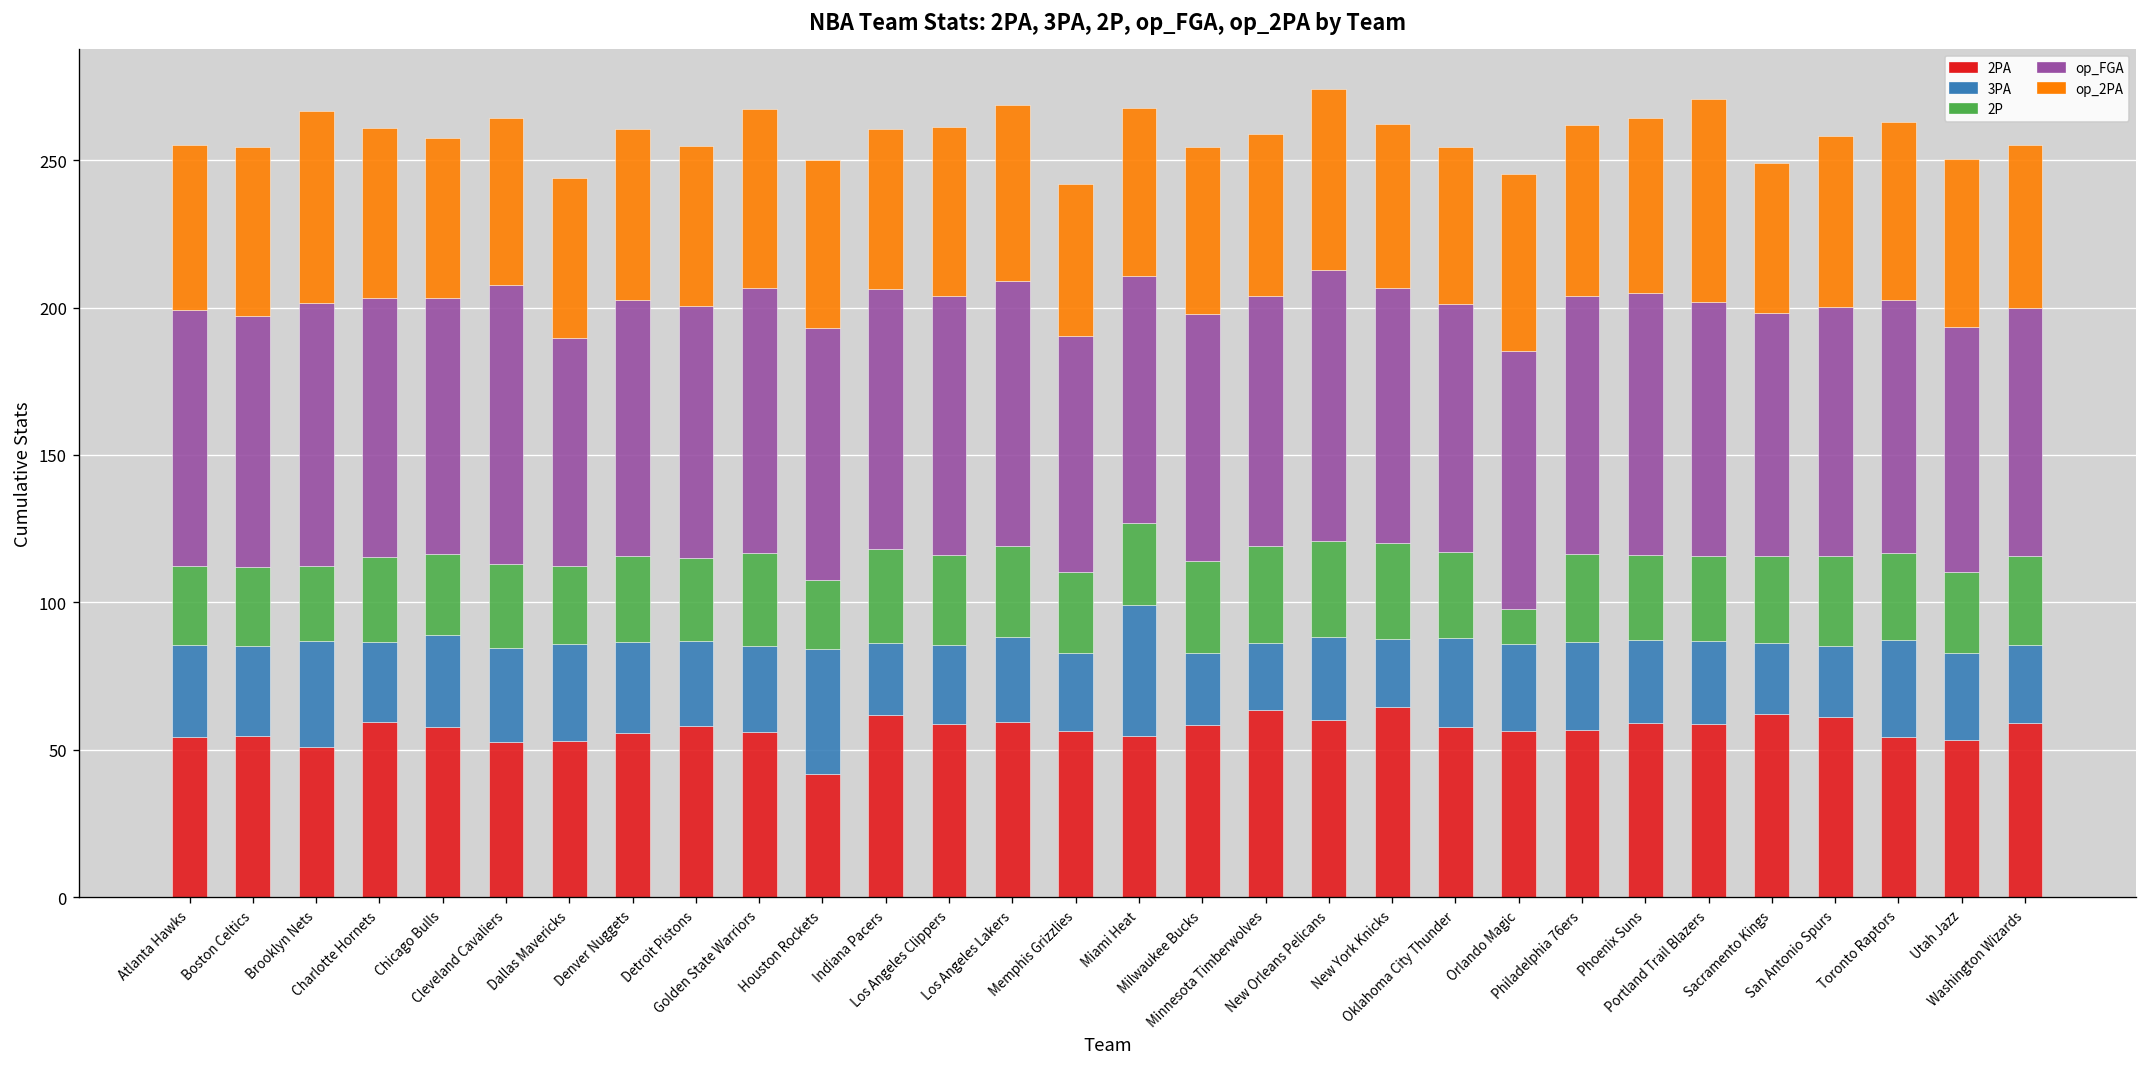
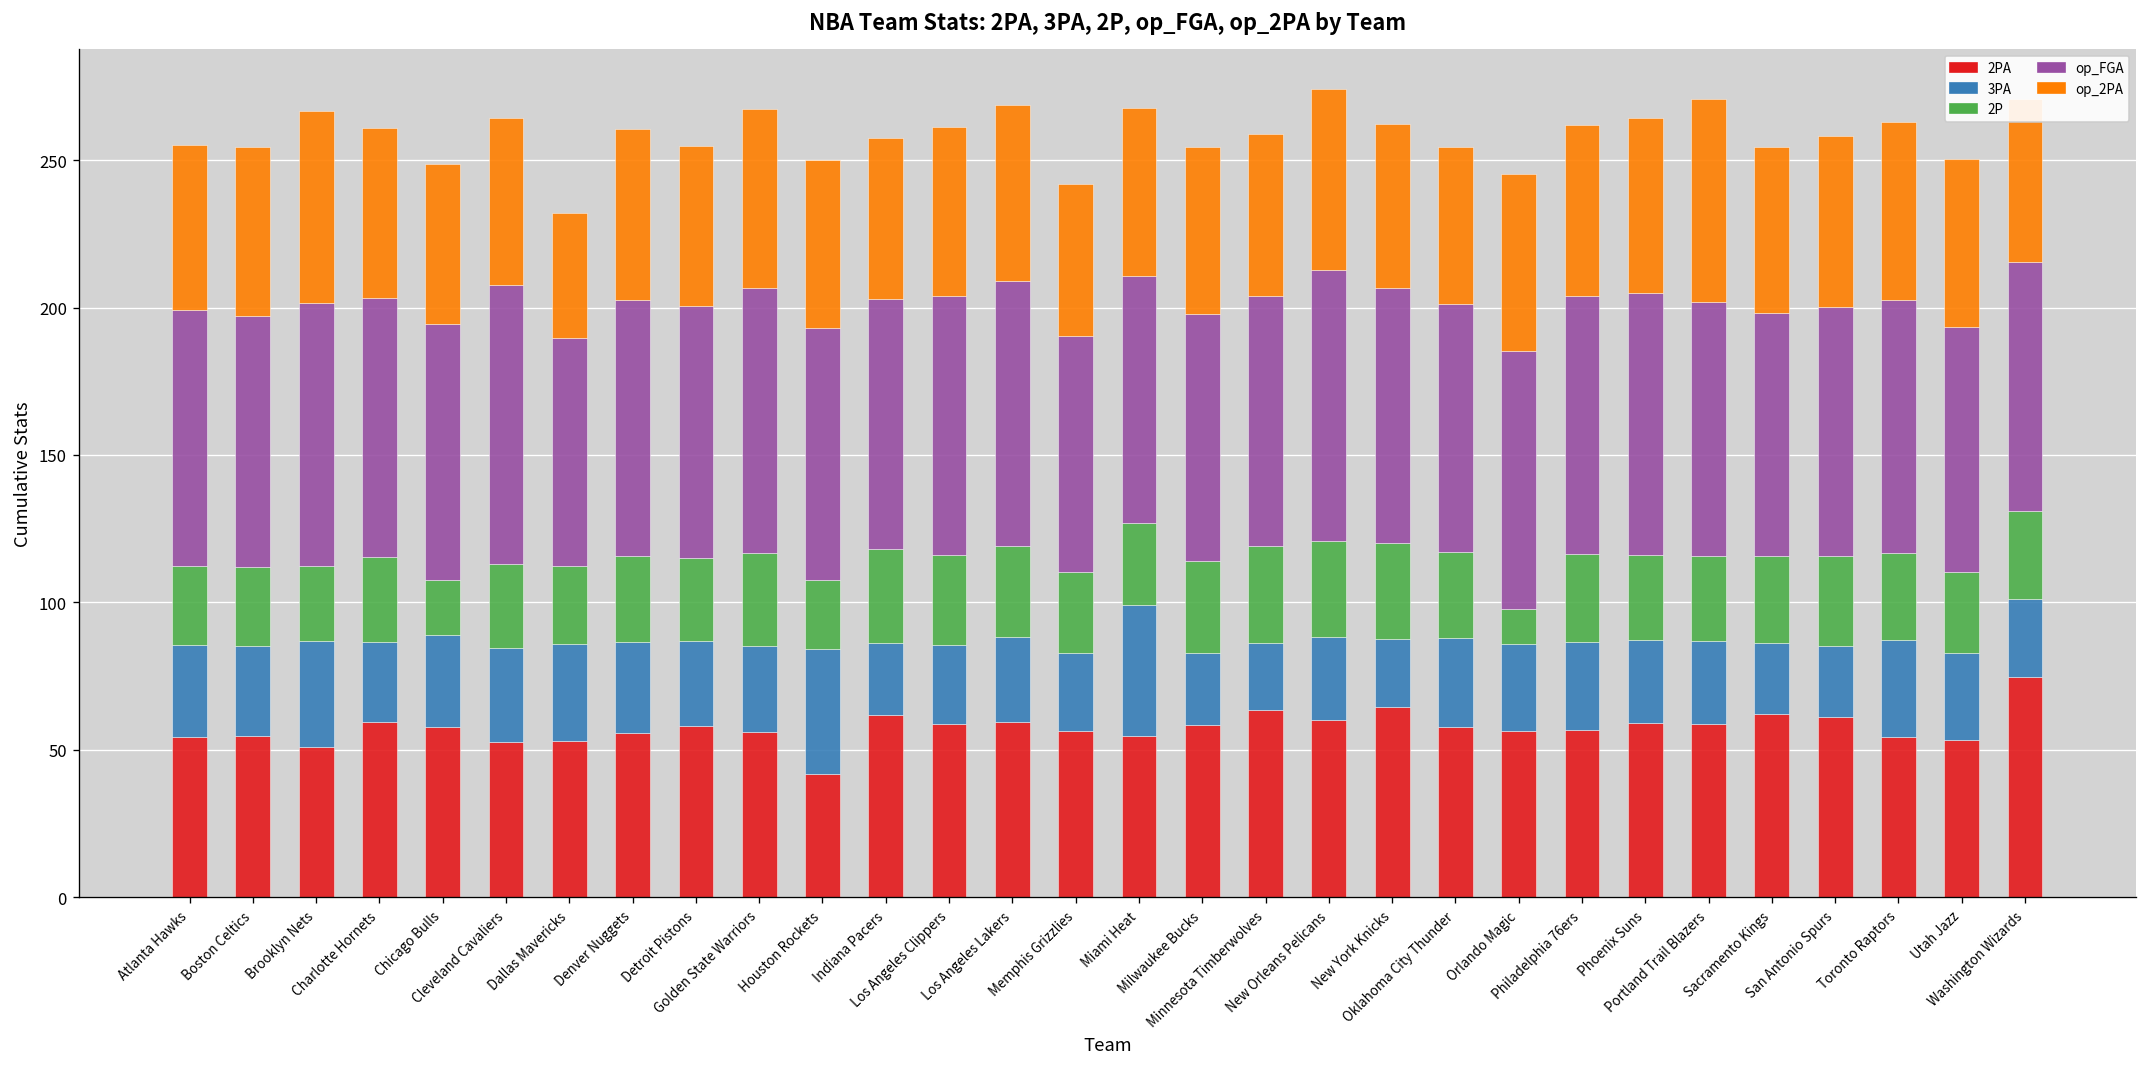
2P, Chicago Bulls: 28 -> 19
op_2PA, Dallas Mavericks: 54 -> 43
op_FGA, Indiana Pacers: 88 -> 85
op_2PA, Sacramento Kings: 51 -> 56
2PA, Washington Wizards: 59 -> 75
